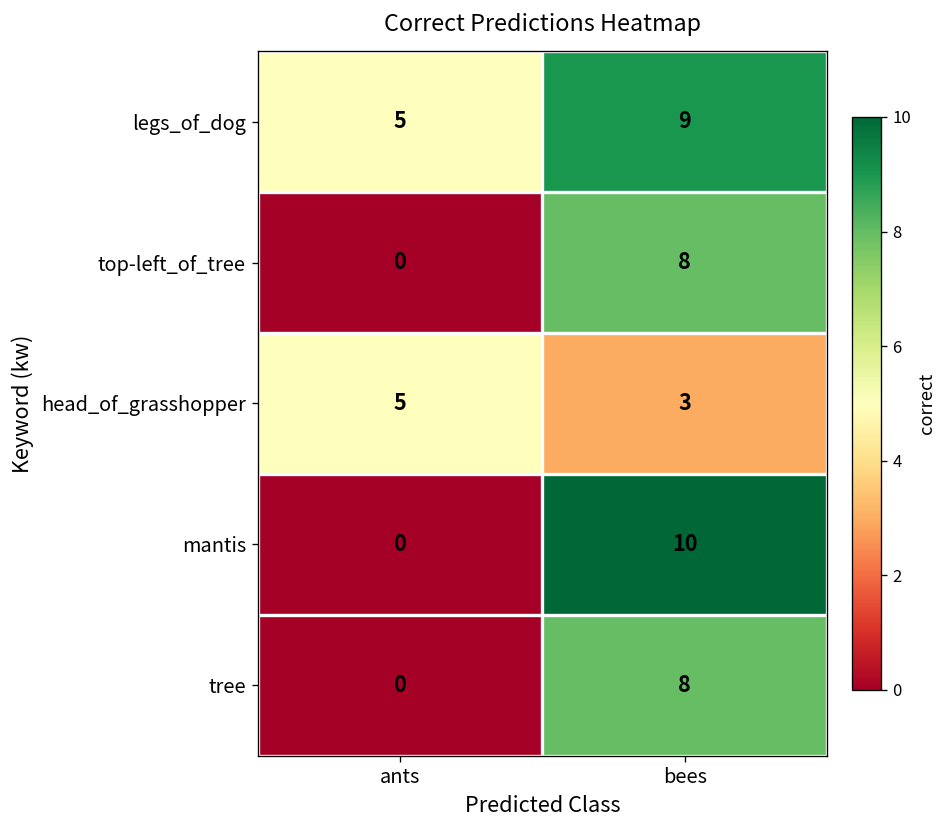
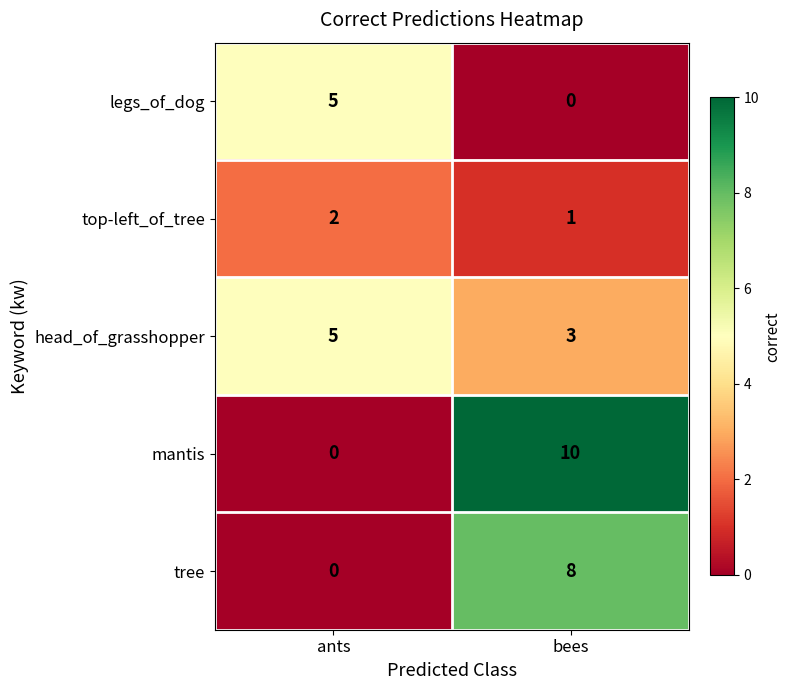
legs_of_dog, bees: 9 -> 0
top-left_of_tree, ants: 0 -> 2
top-left_of_tree, bees: 8 -> 1
